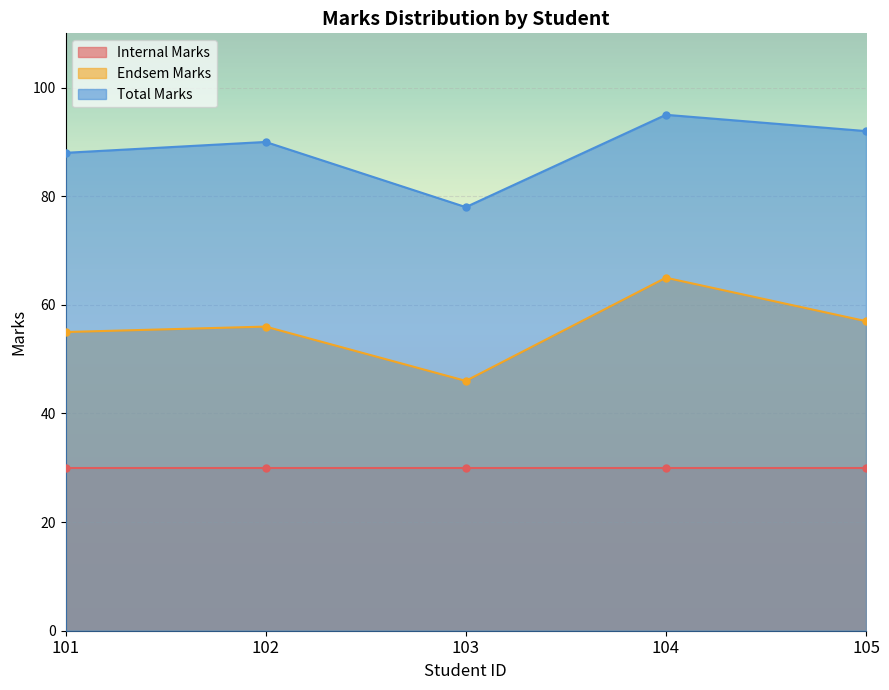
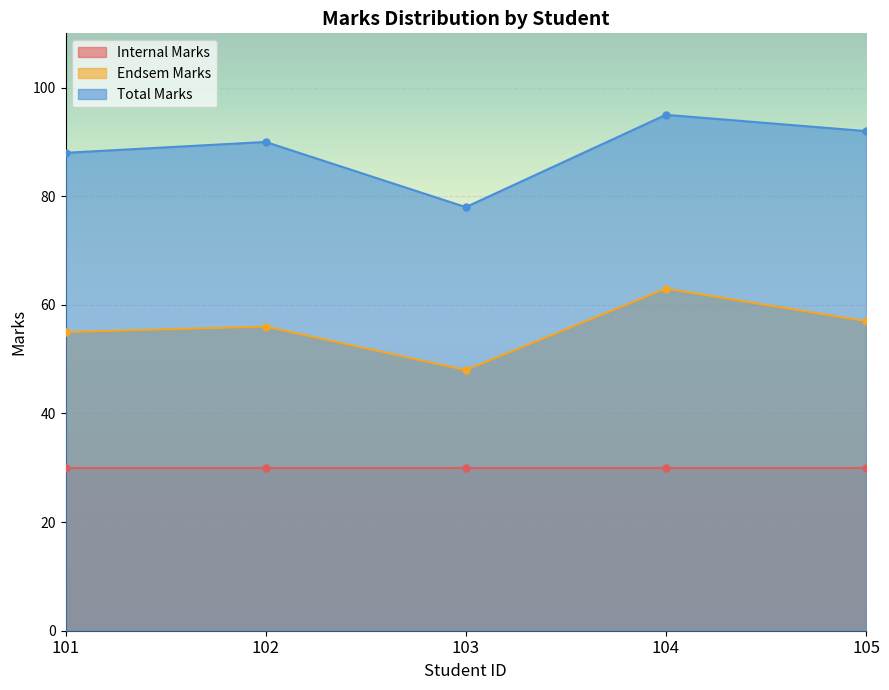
Endsem Marks, 103: 46 -> 48
Endsem Marks, 104: 65 -> 63
